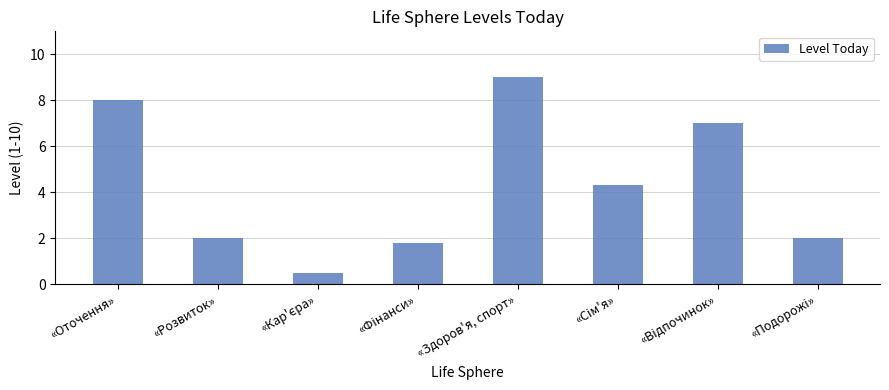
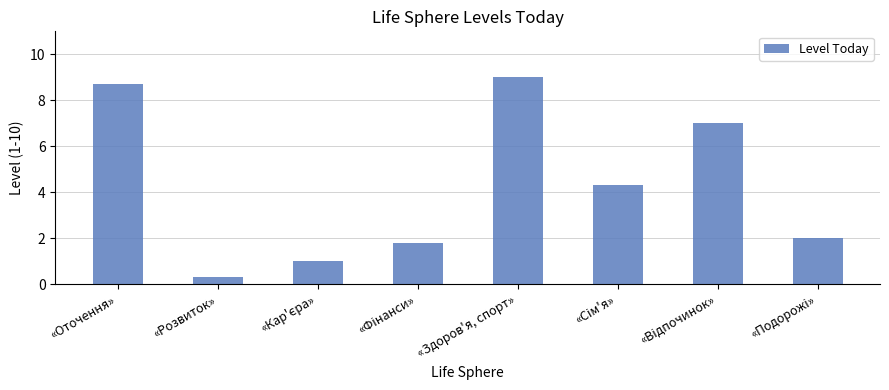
«Оточення»: 8.0 -> 8.7
«Розвиток»: 2.0 -> 0.3
«Кар'єра»: 0.5 -> 1.0
